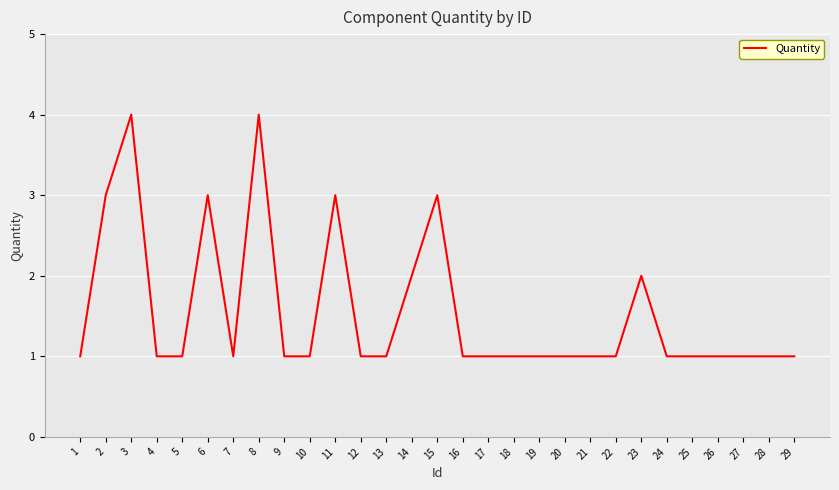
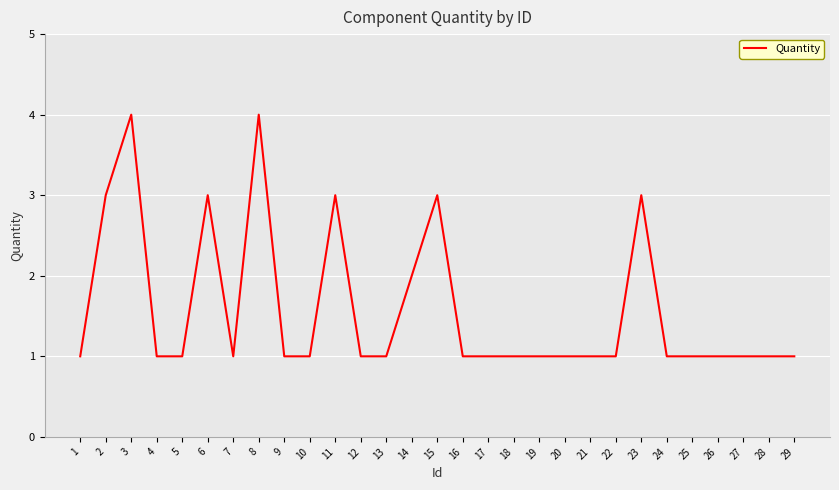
23: 2 -> 3
